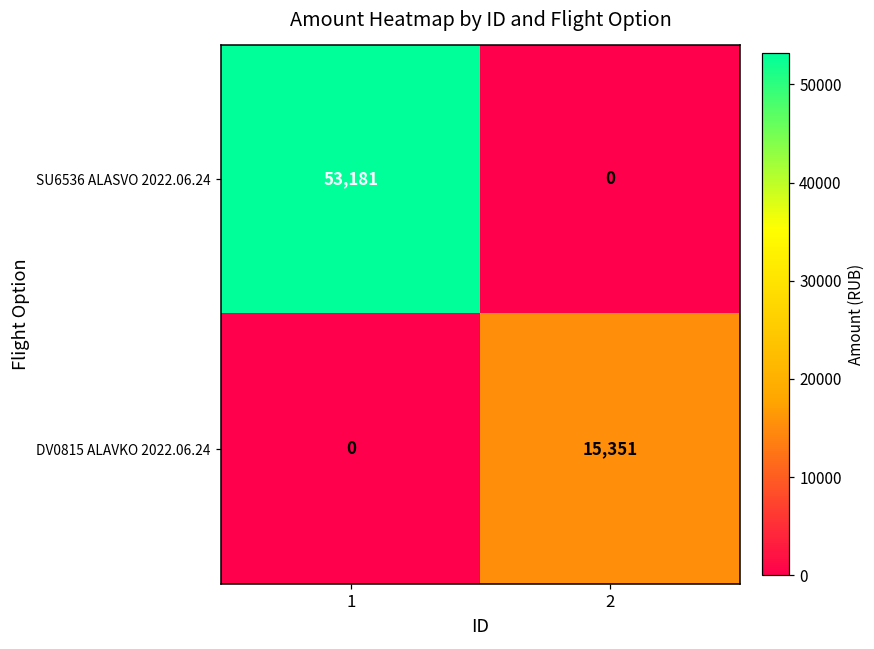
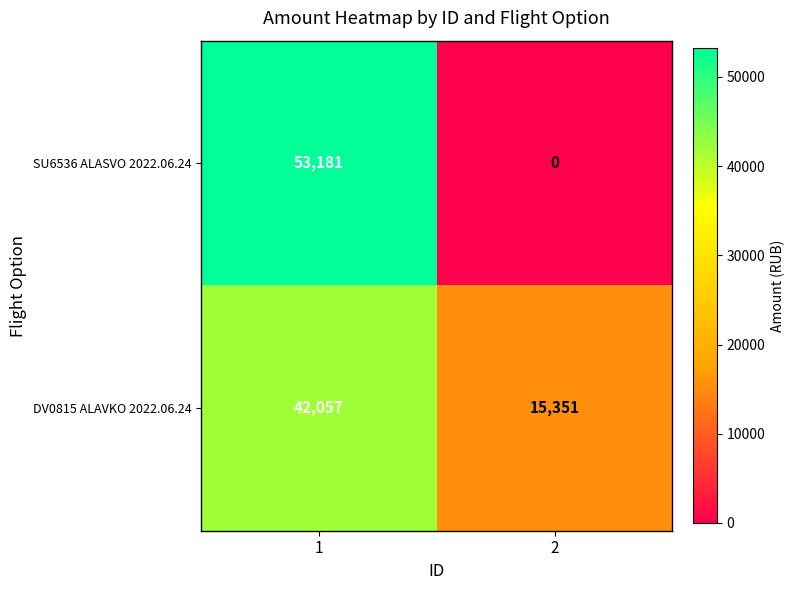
DV0815 ALAVKO 2022.06.24, 1: 0 -> 42,057
